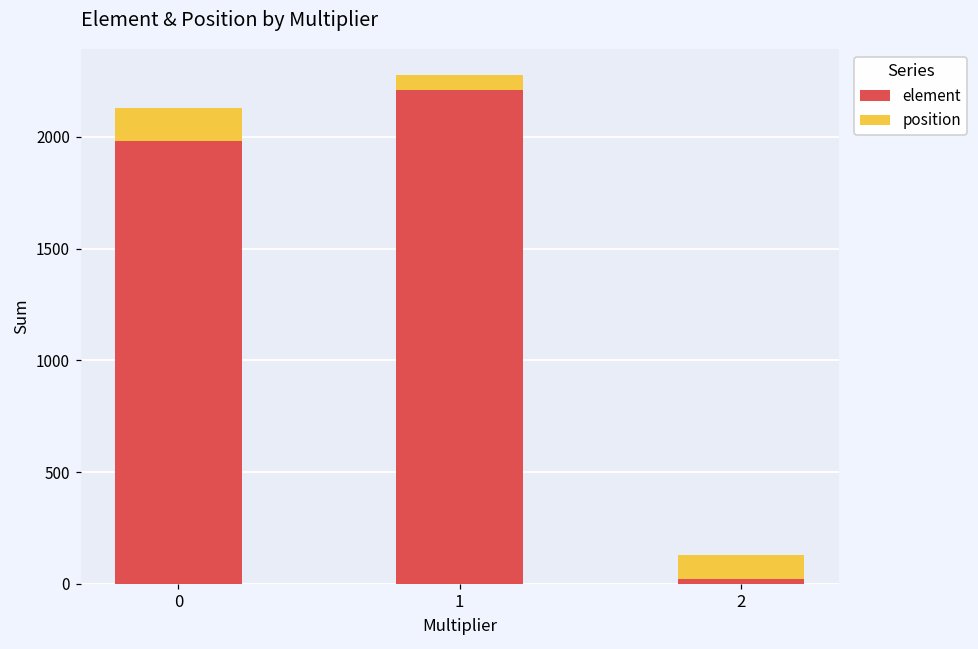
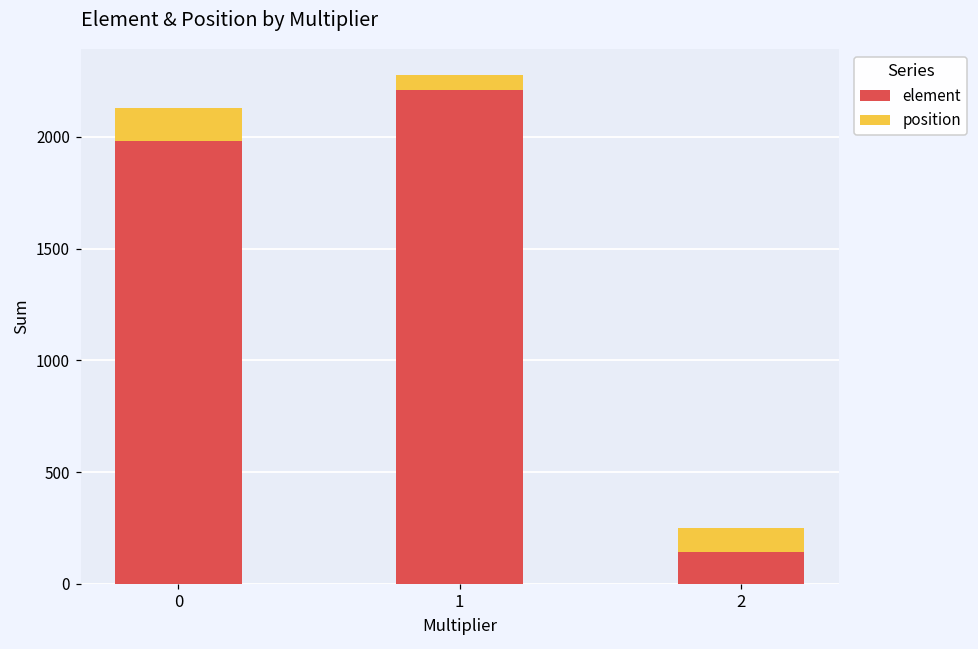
element, 2: 20 -> 140
